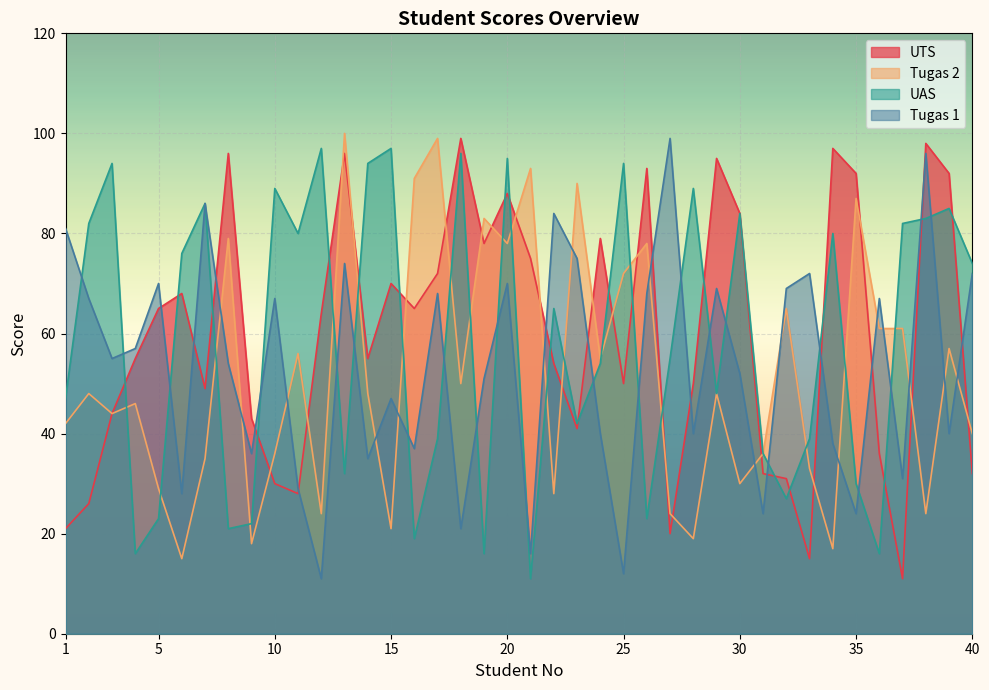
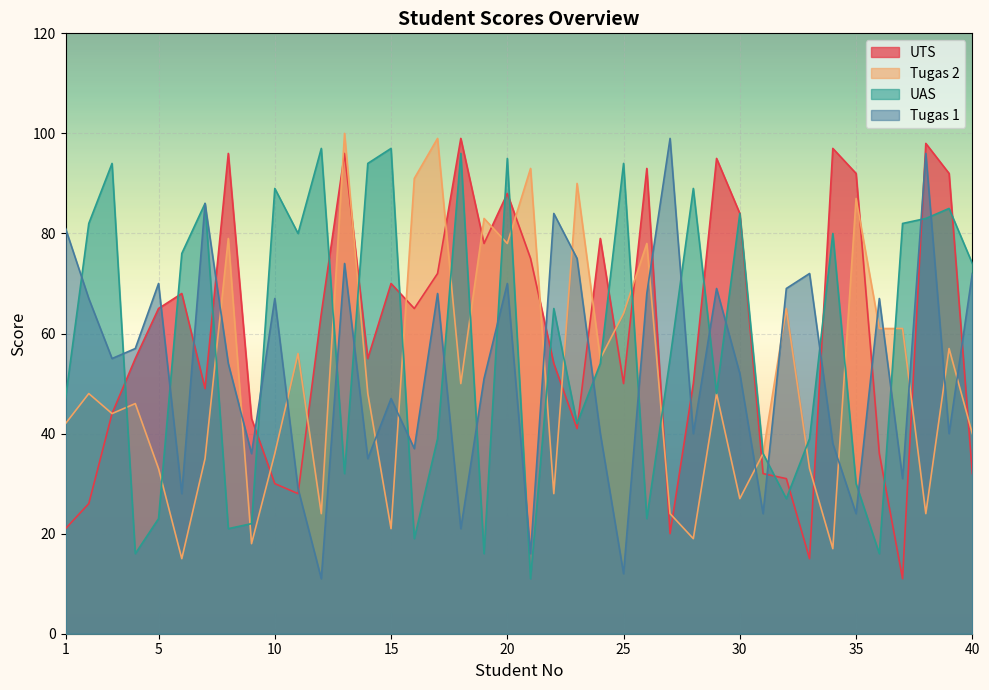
Tugas 2, 5: 29 -> 33
Tugas 2, 25: 72 -> 64
Tugas 2, 30: 30 -> 27
